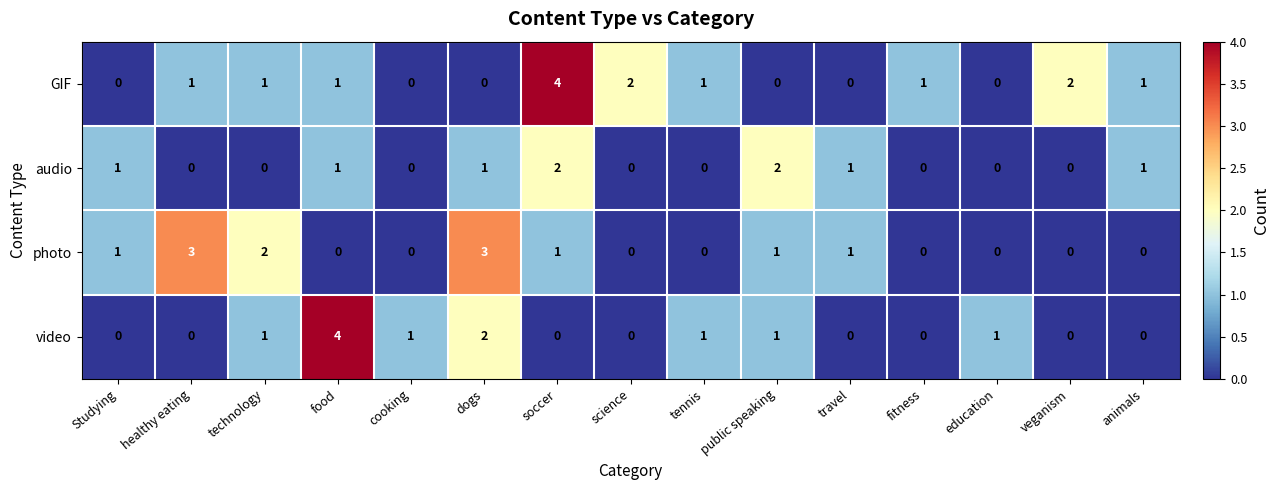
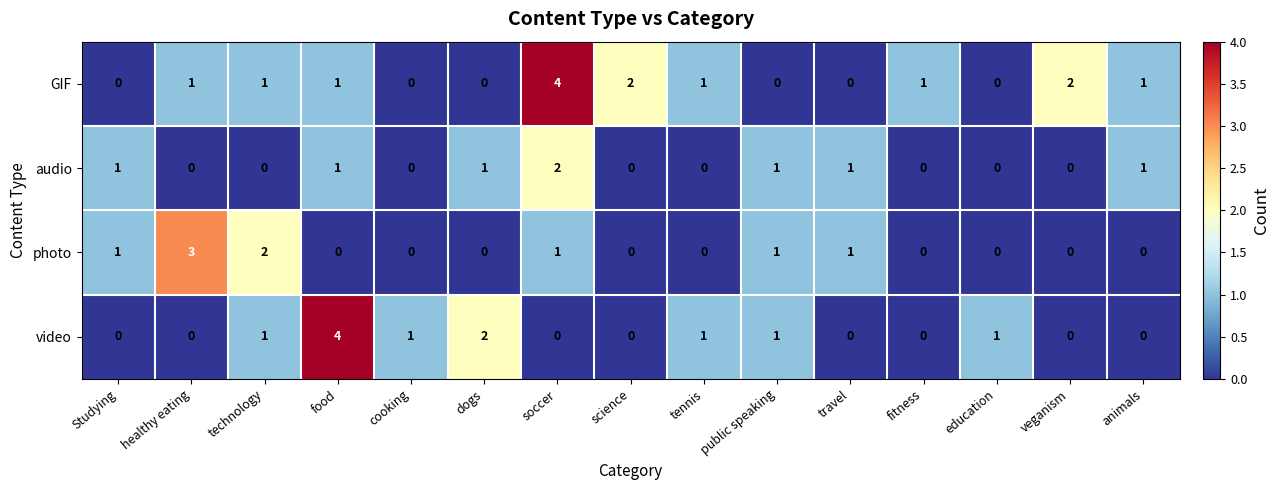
audio, public speaking: 2 -> 1
photo, dogs: 3 -> 0
